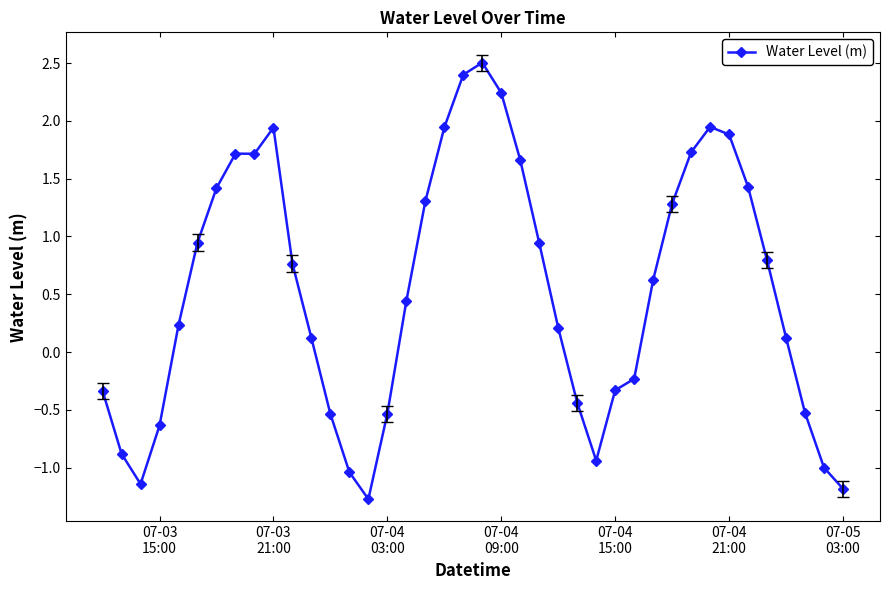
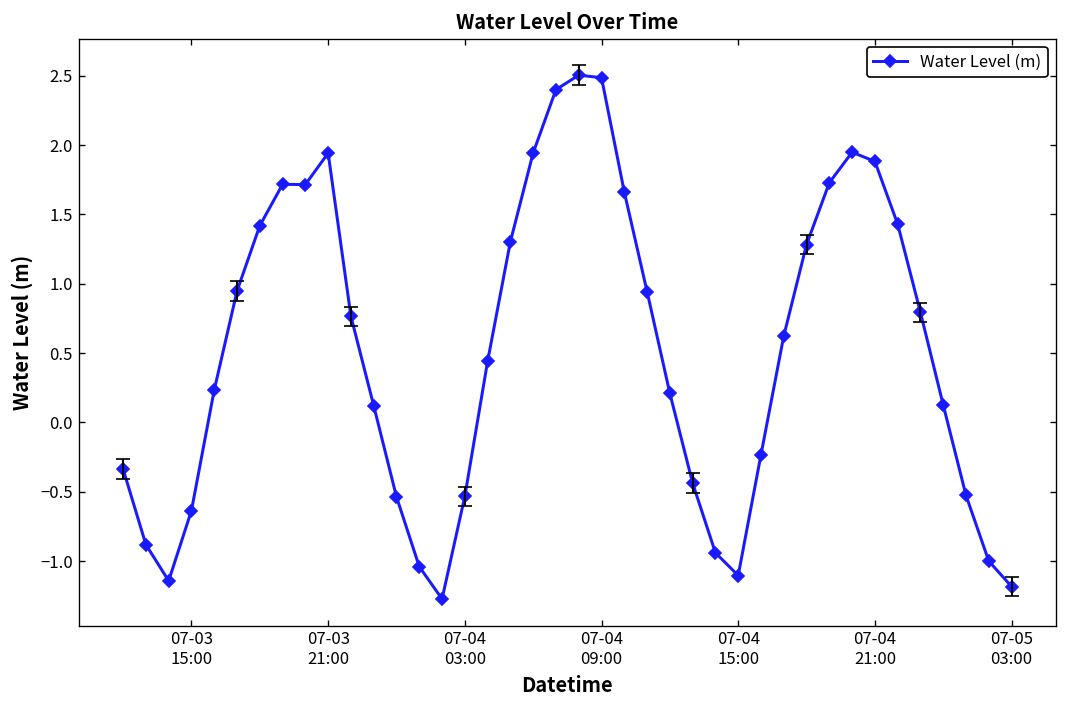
Water Level (m), 07-04 09:00: 2.24 -> 2.49
Water Level (m), 07-04 15:00: -0.33 -> -1.10
